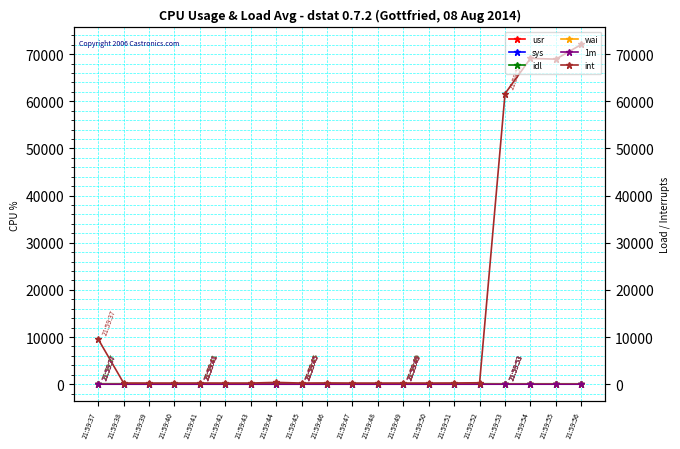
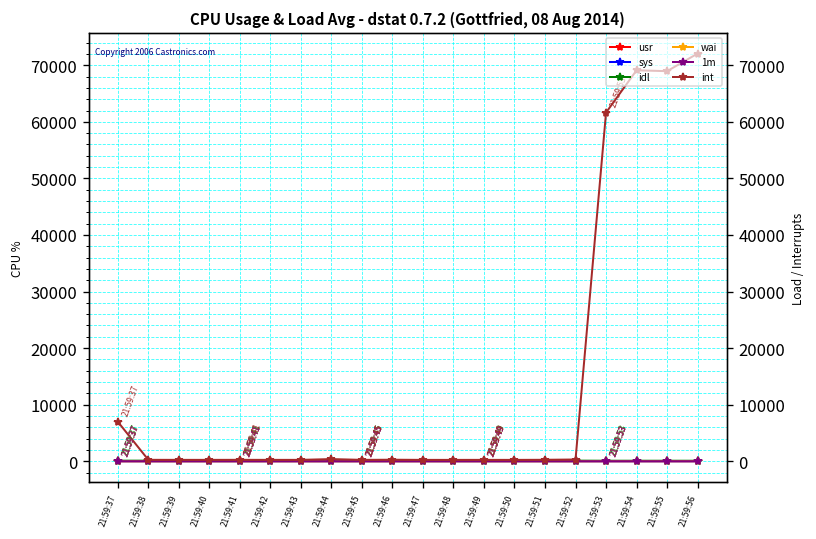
int, 21:59:37: 10000 -> 7000
